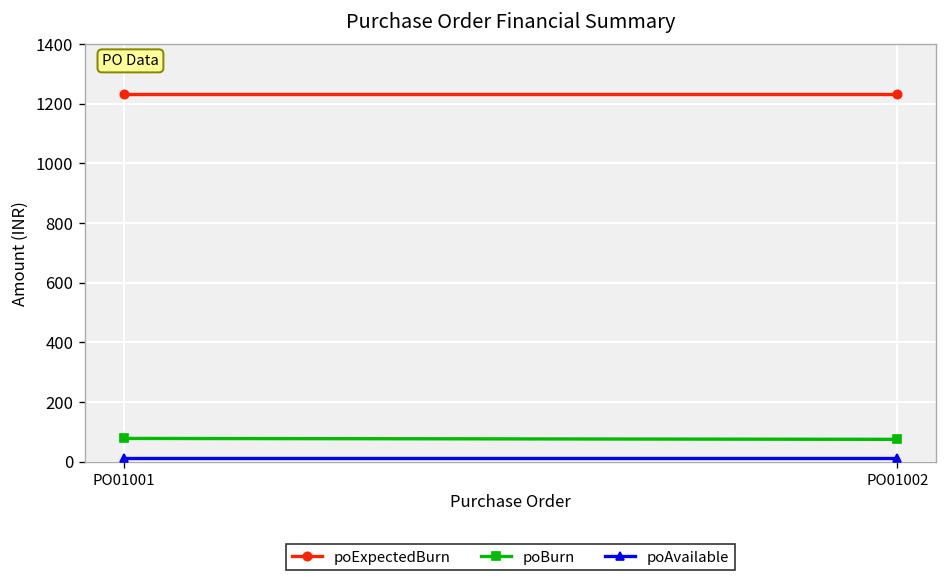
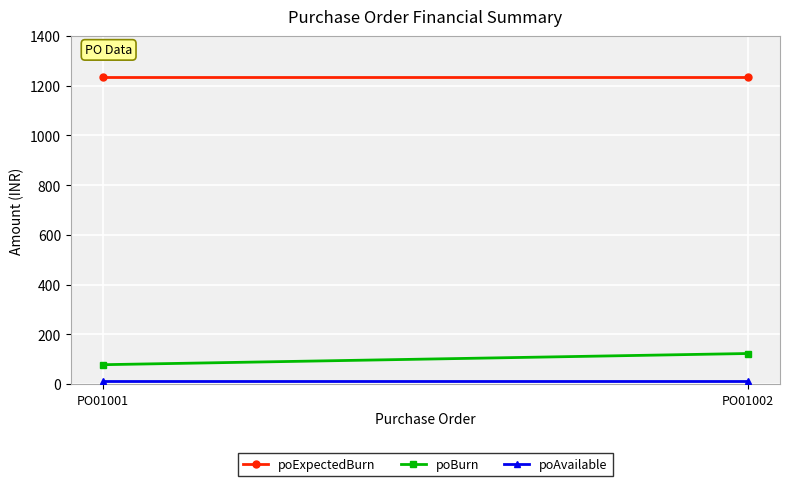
poBurn, PO01002: 80 -> 120
